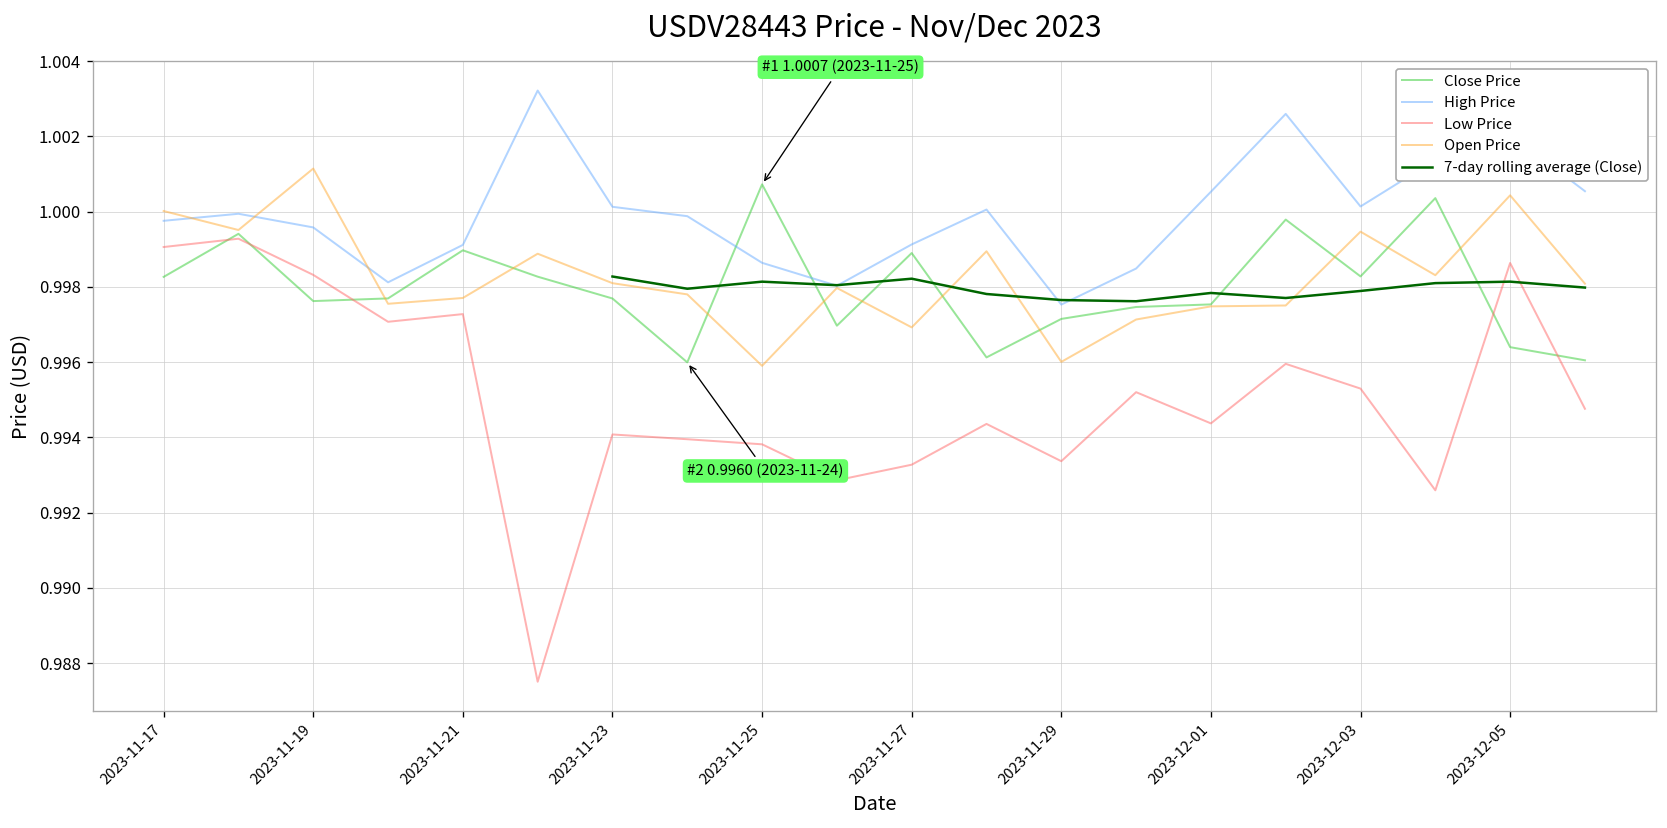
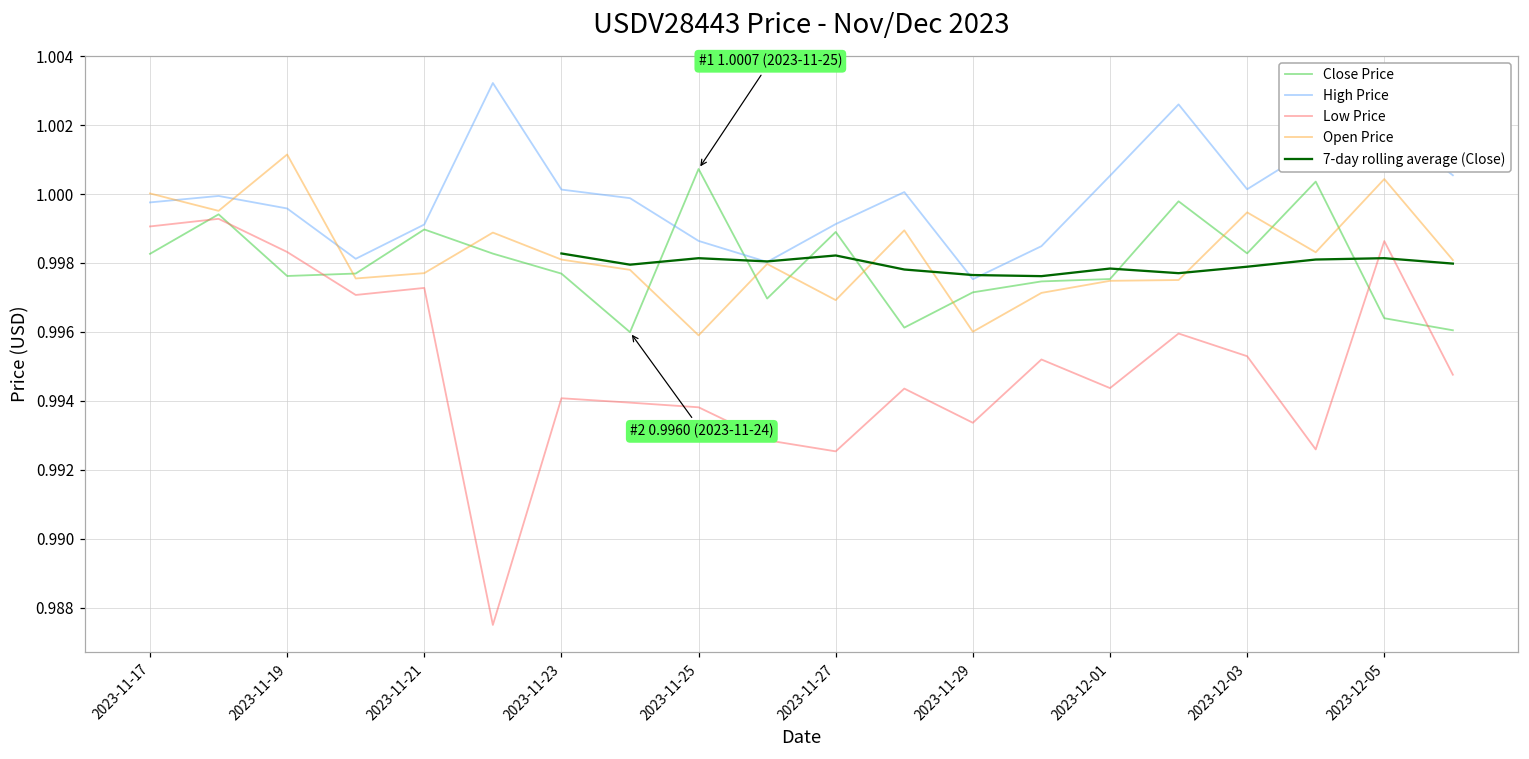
Low Price, 2023-11-27: 0.9933 -> 0.9925
